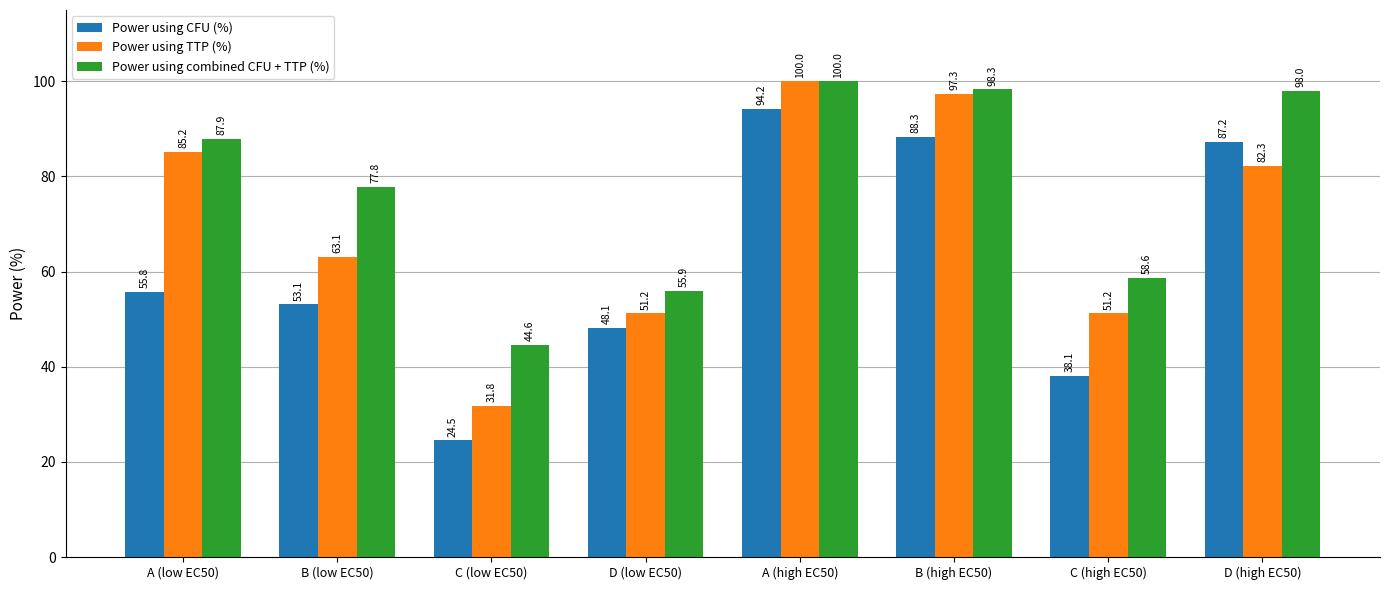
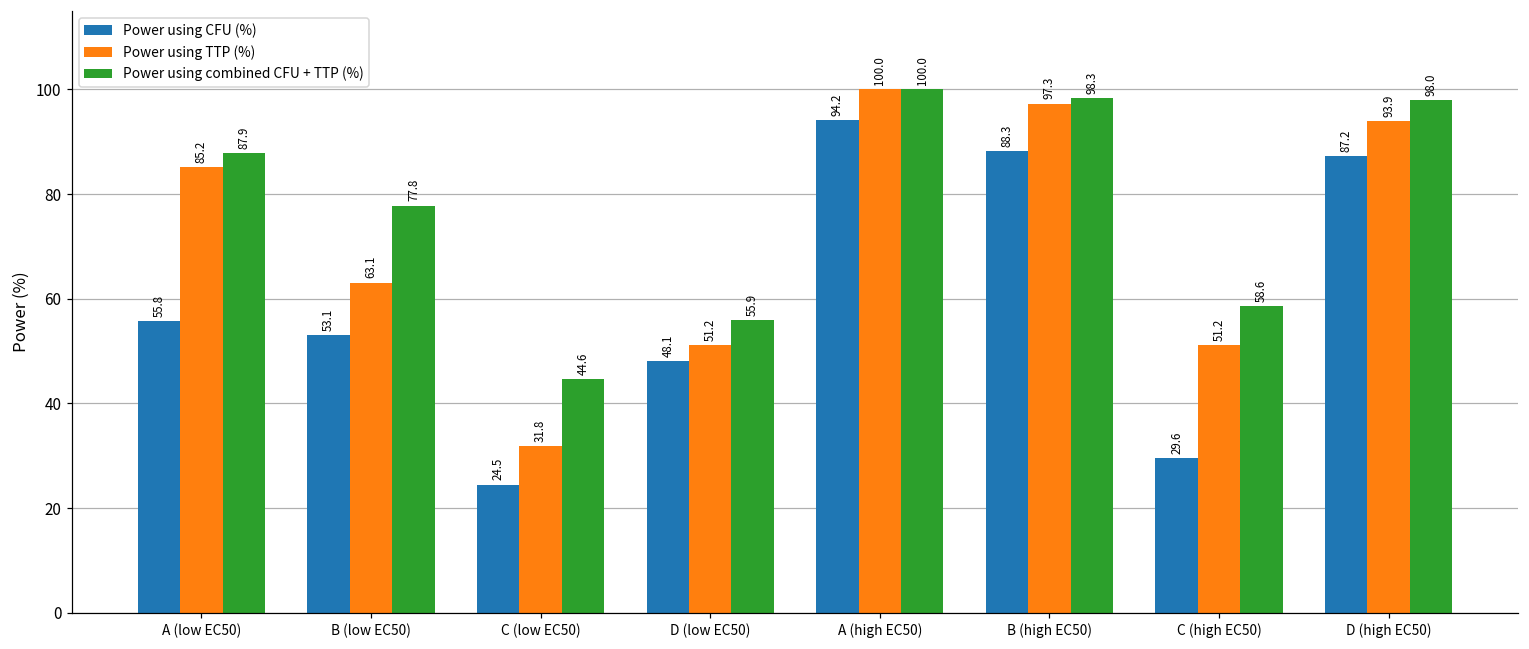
Power using CFU (%), C (high EC50): 38.1 -> 29.6
Power using TTP (%), D (high EC50): 82.3 -> 93.9
